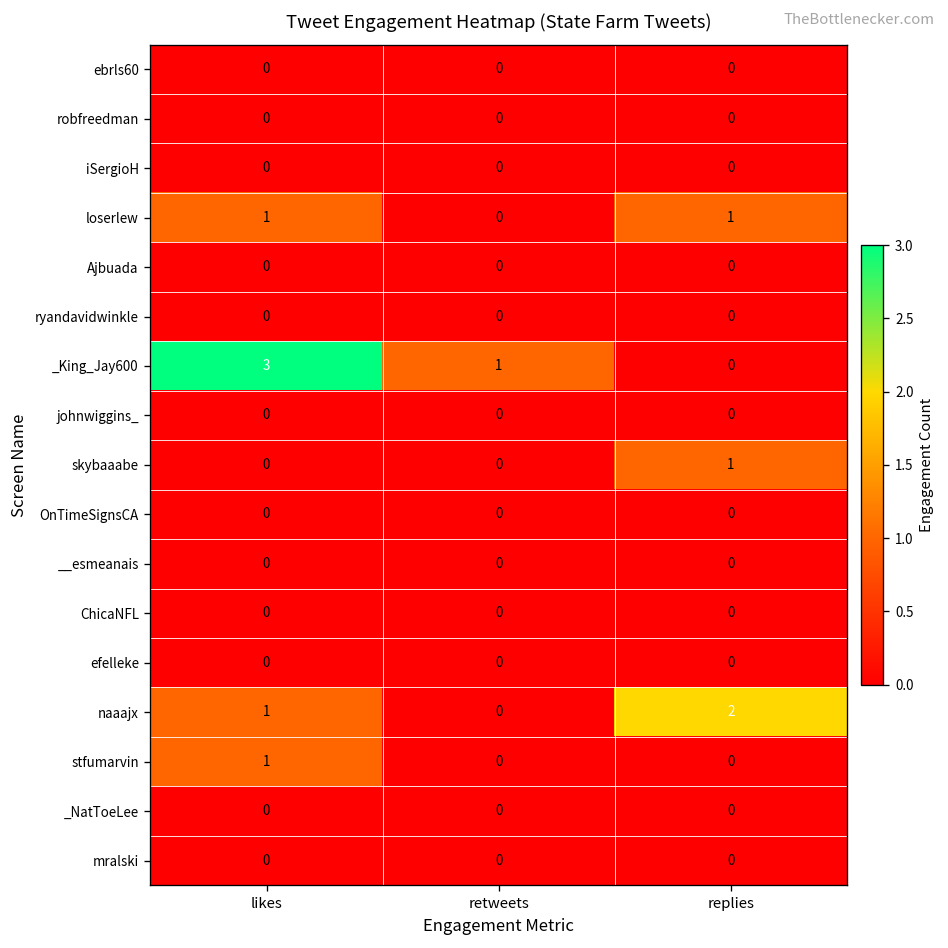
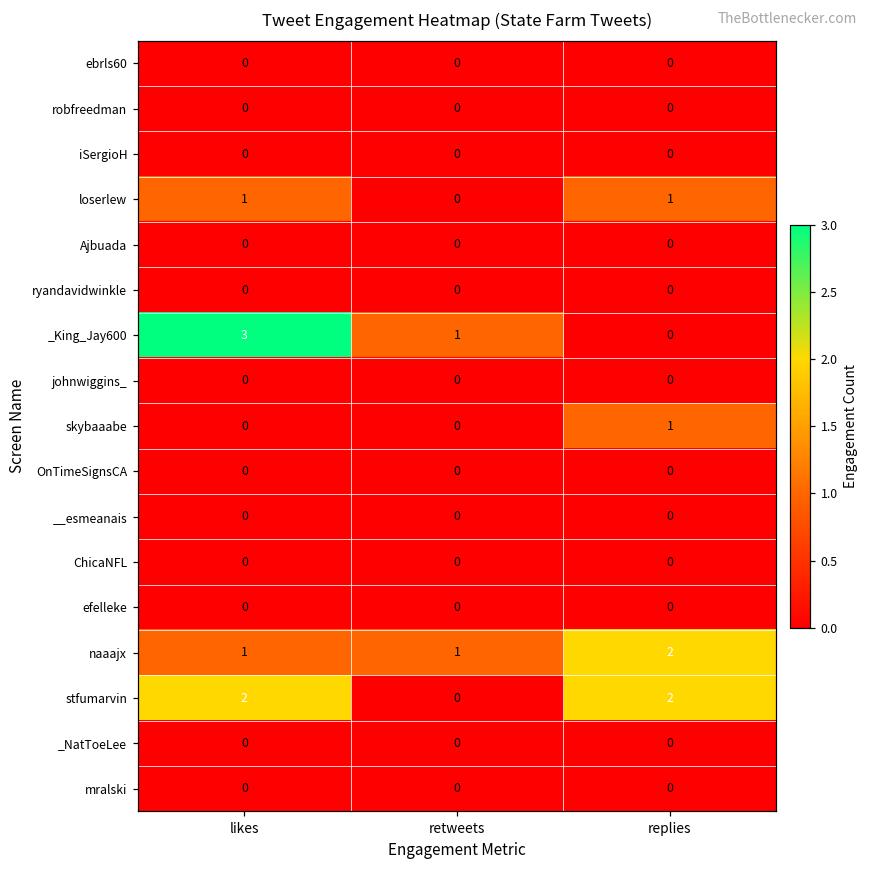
naaajx, retweets: 0 -> 1
stfumarvin, likes: 1 -> 2
stfumarvin, replies: 0 -> 2
